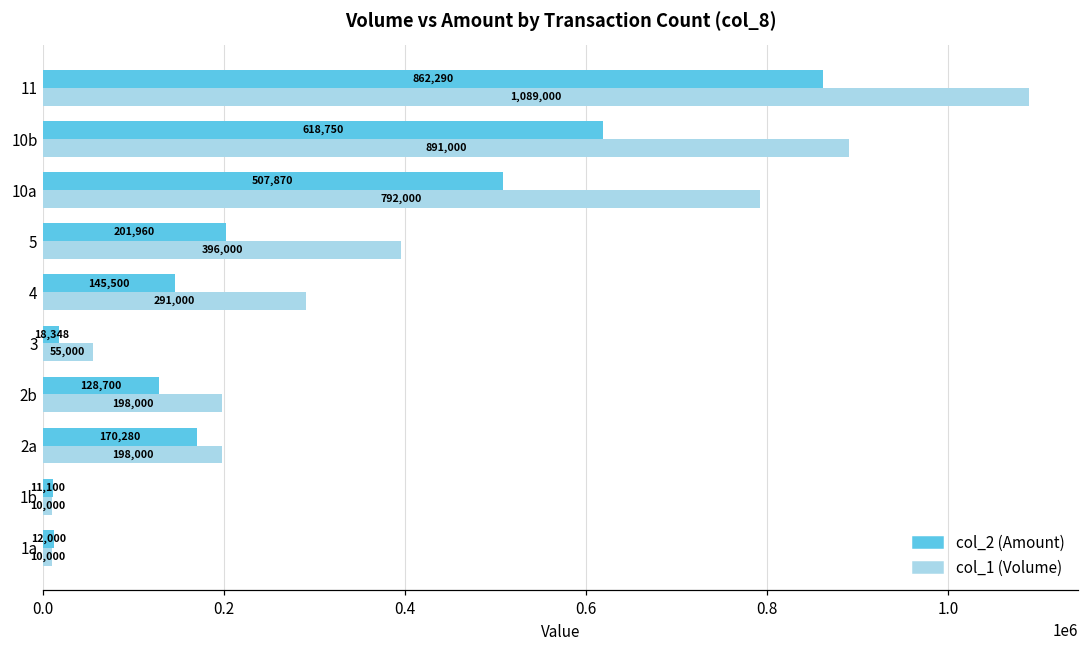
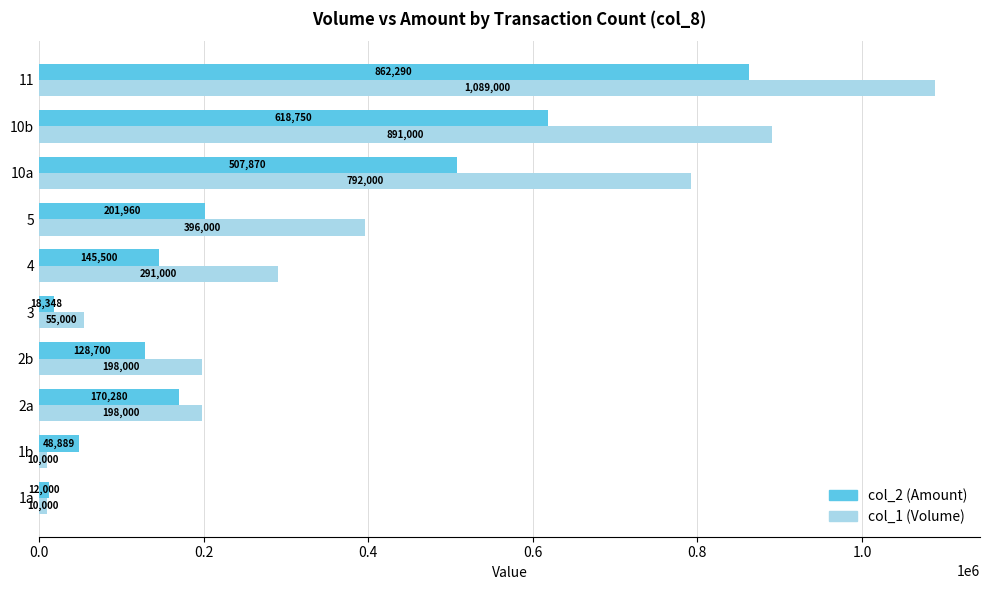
col_2 (Amount), 1b: 11,100 -> 48,889
